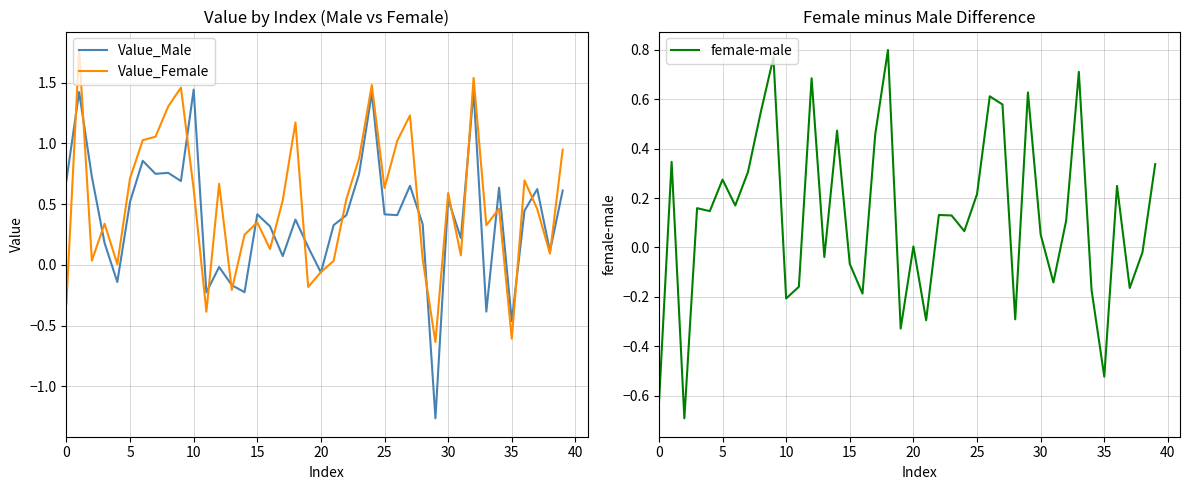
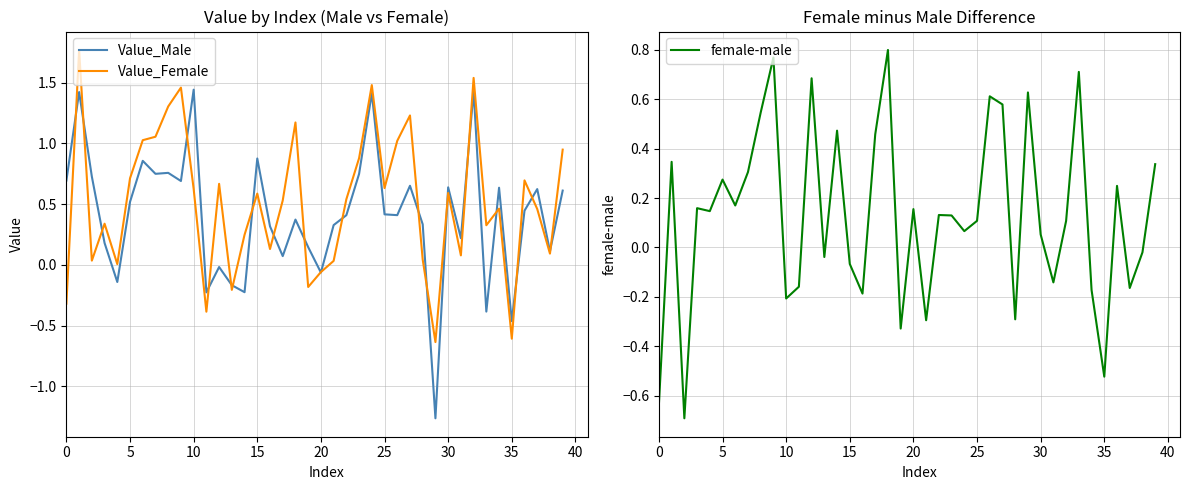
Value by Index (Male vs Female), Value_Male, 15: 0.42 -> 0.88
Value by Index (Male vs Female), Value_Female, 15: 0.35 -> 0.59
Value by Index (Male vs Female), Value_Male, 30: 0.54 -> 0.64
Female minus Male Difference, 20: 0.00 -> 0.16
Female minus Male Difference, 25: 0.22 -> 0.11
